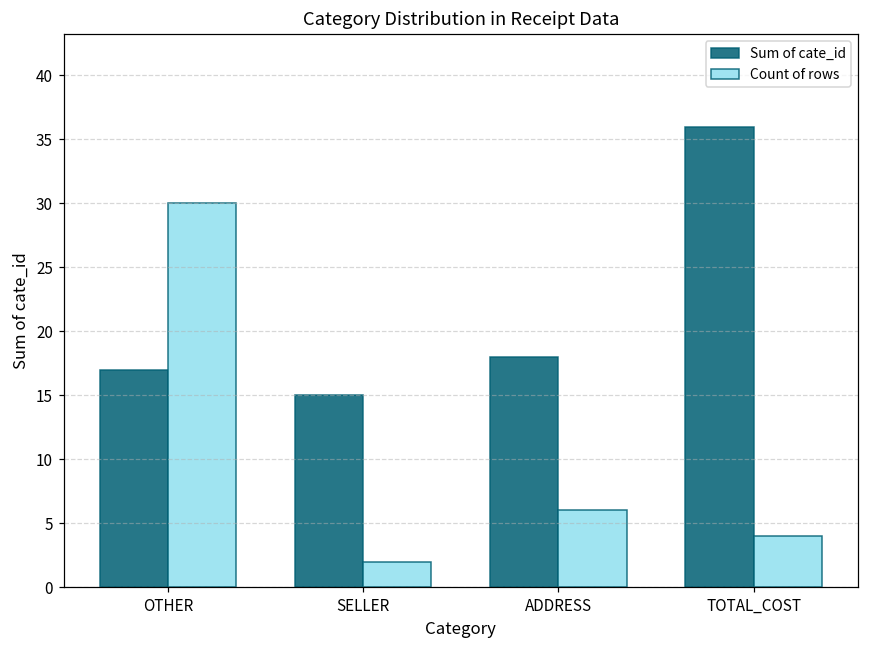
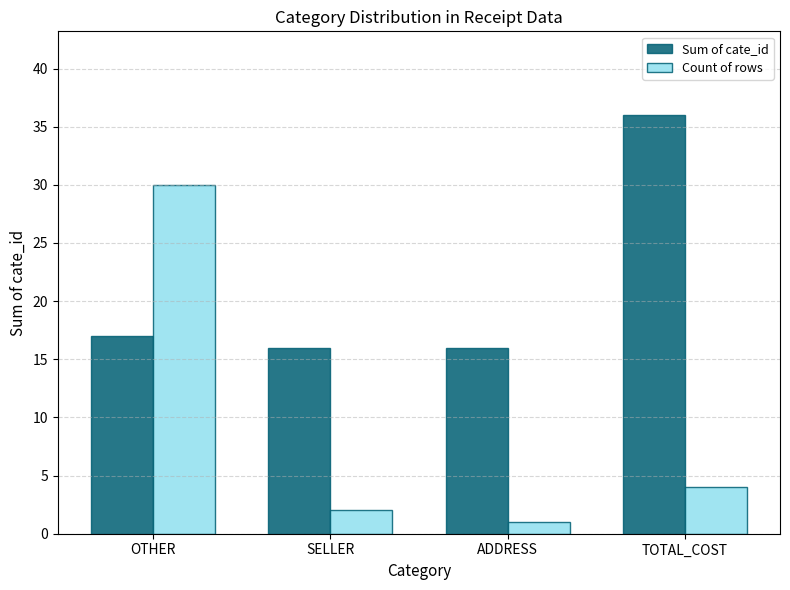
Sum of cate_id, SELLER: 15 -> 16
Sum of cate_id, ADDRESS: 18 -> 16
Count of rows, ADDRESS: 6 -> 1
